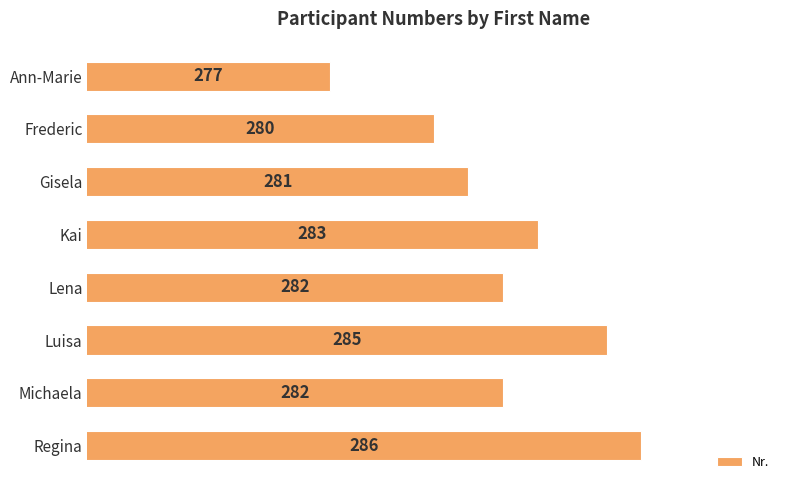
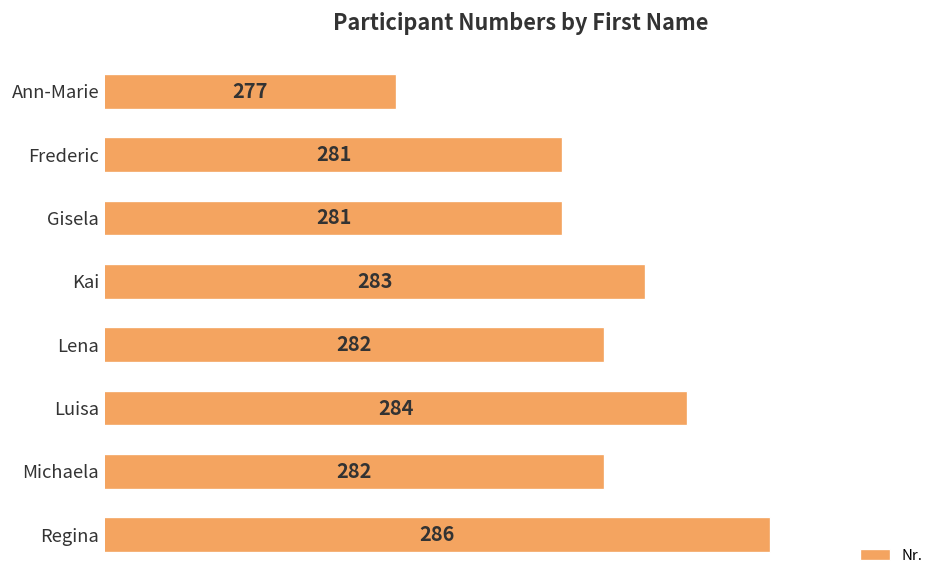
Frederic: 280 -> 281
Luisa: 285 -> 284
